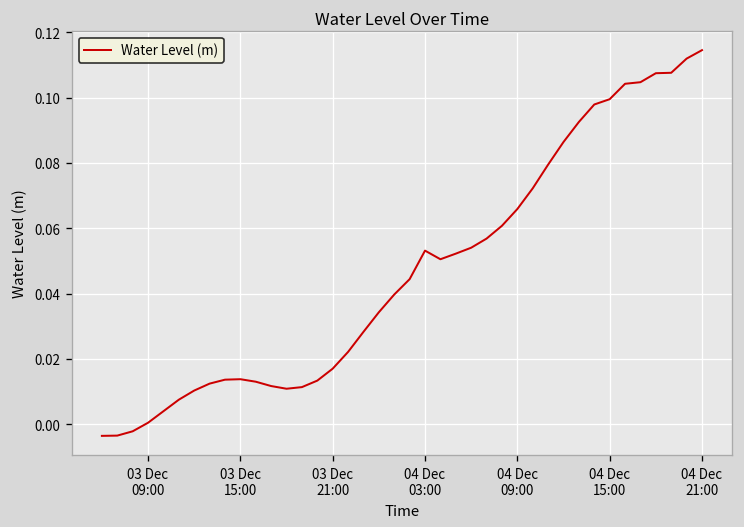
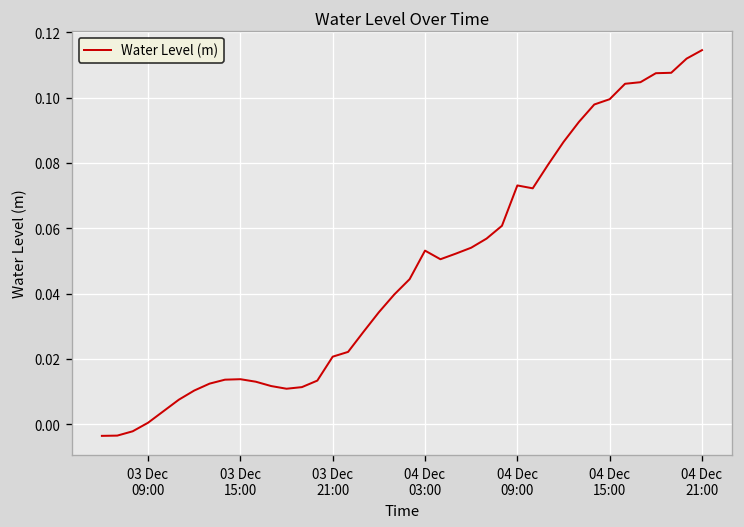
03 Dec 21:00: 0.017 -> 0.021
04 Dec 09:00: 0.066 -> 0.073
